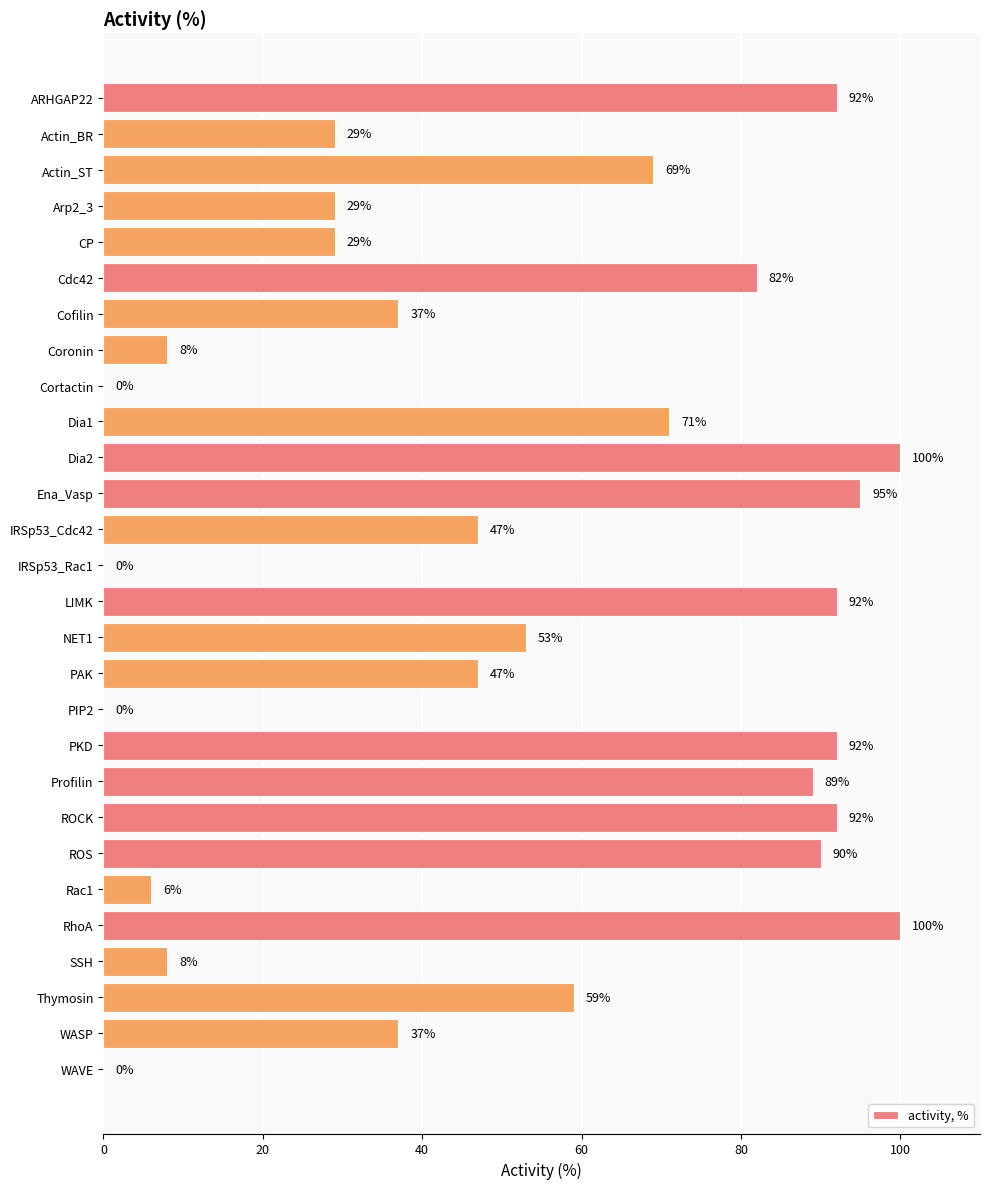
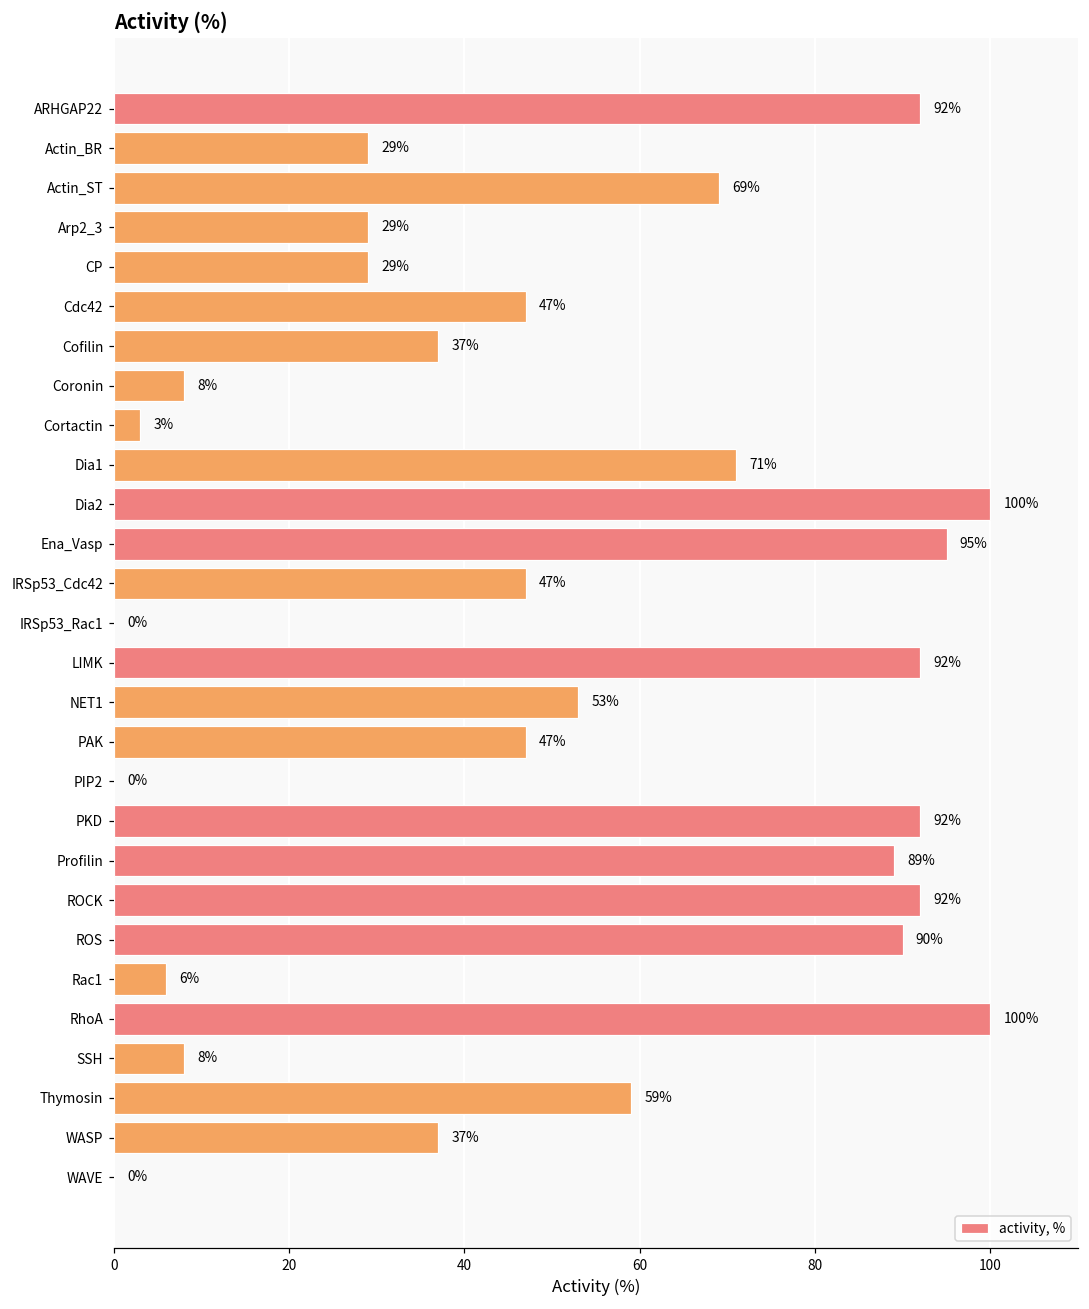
Cdc42: 82% -> 47%
Cortactin: 0% -> 3%
